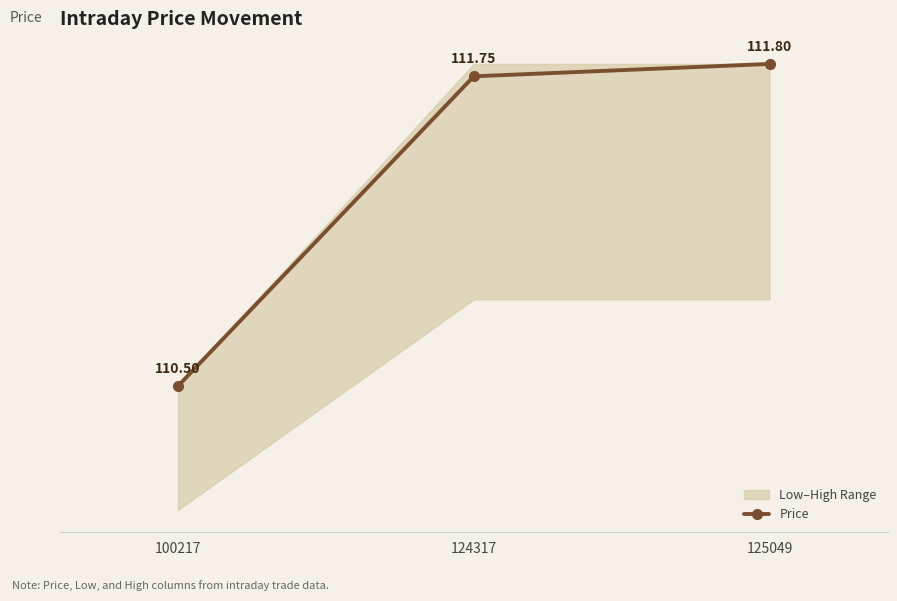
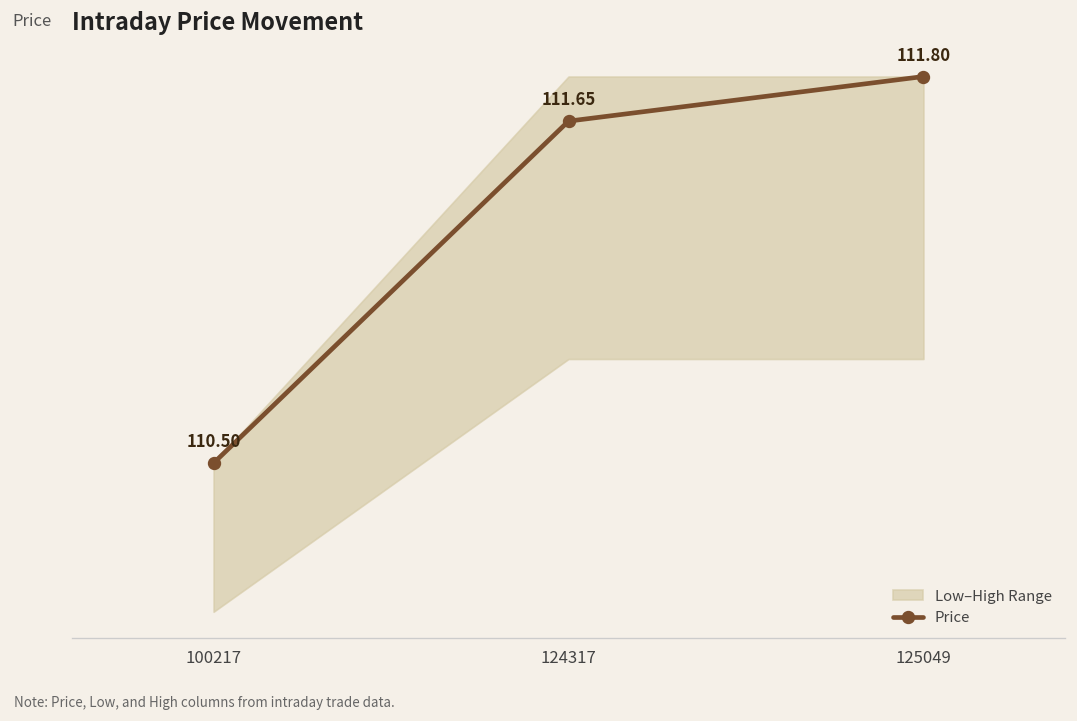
Price, 124317: 111.75 -> 111.65
